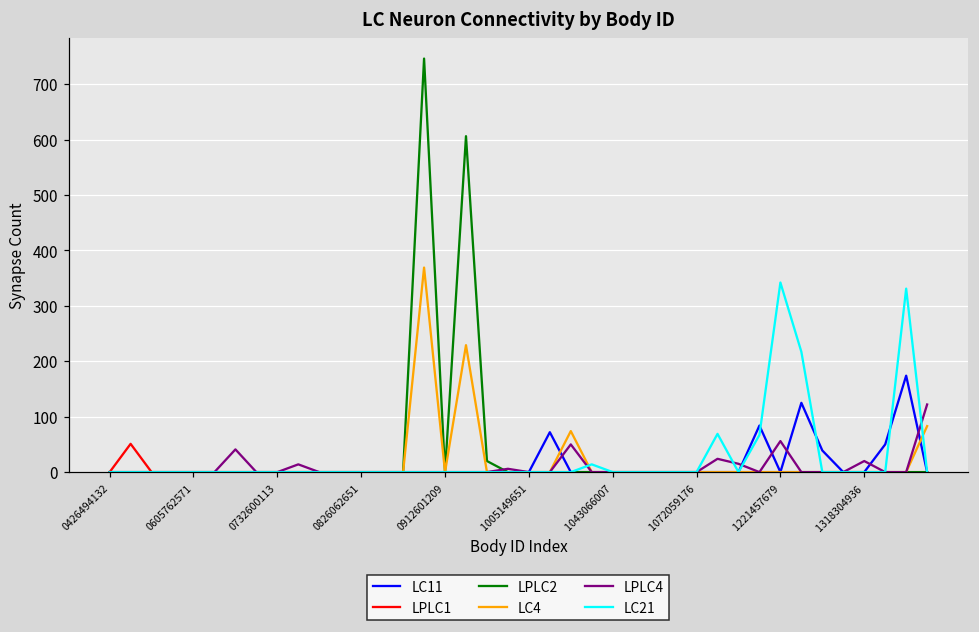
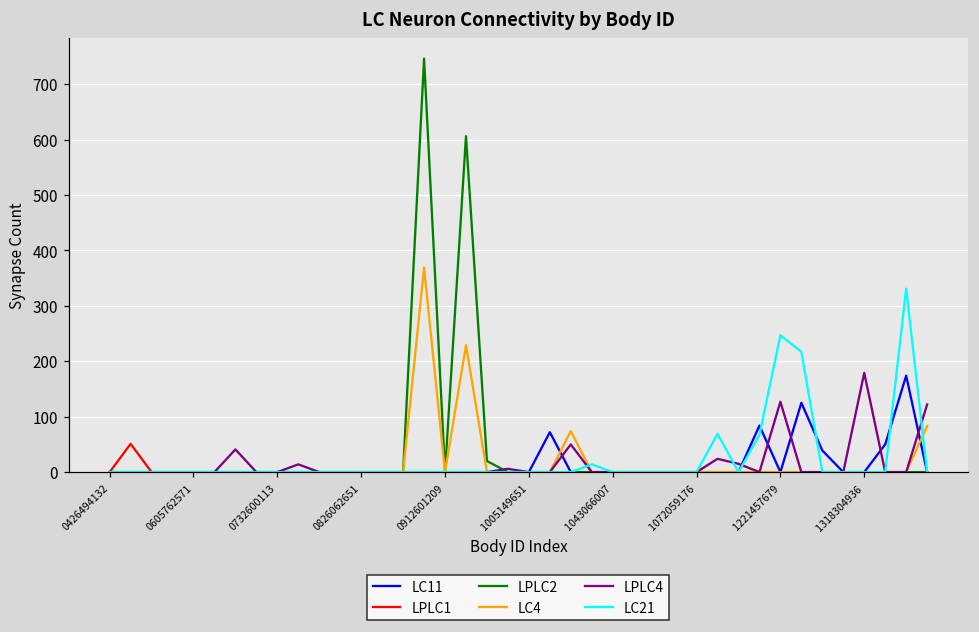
LPLC4, 1221457679: 60 -> 130
LC21, 1221457679: 340 -> 250
LPLC4, 1318304936: 20 -> 180
